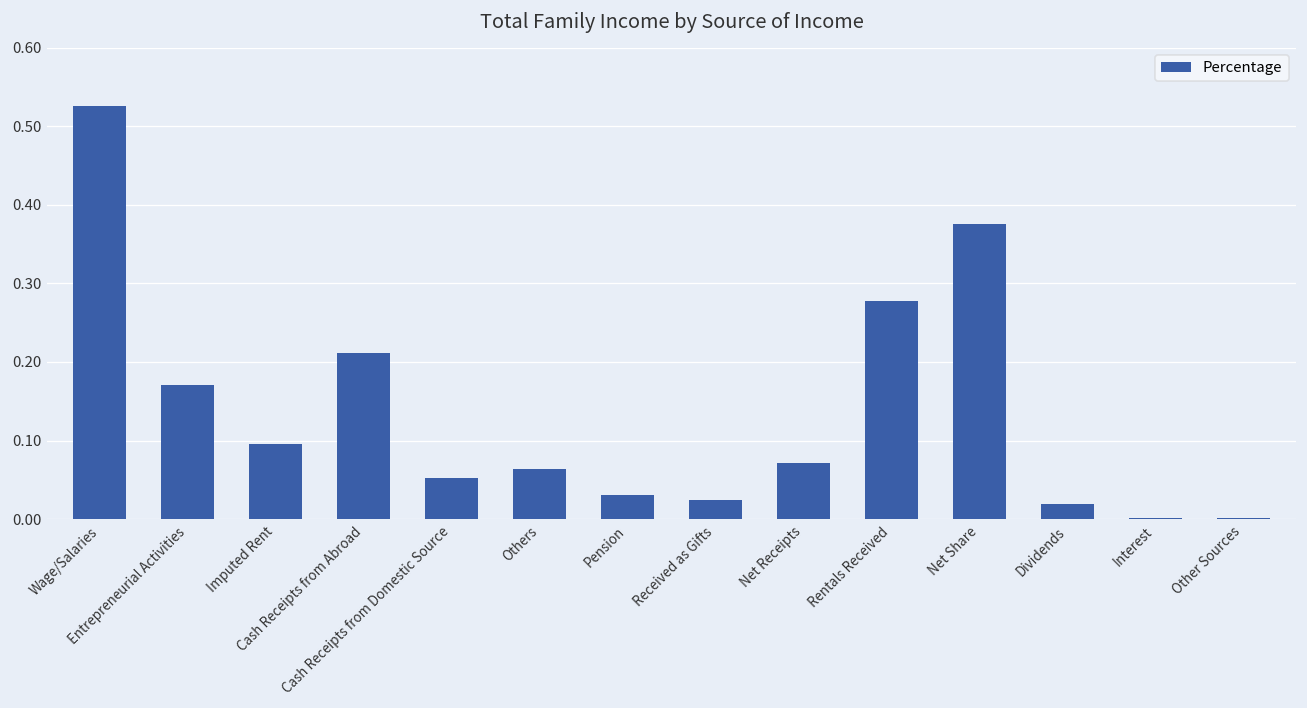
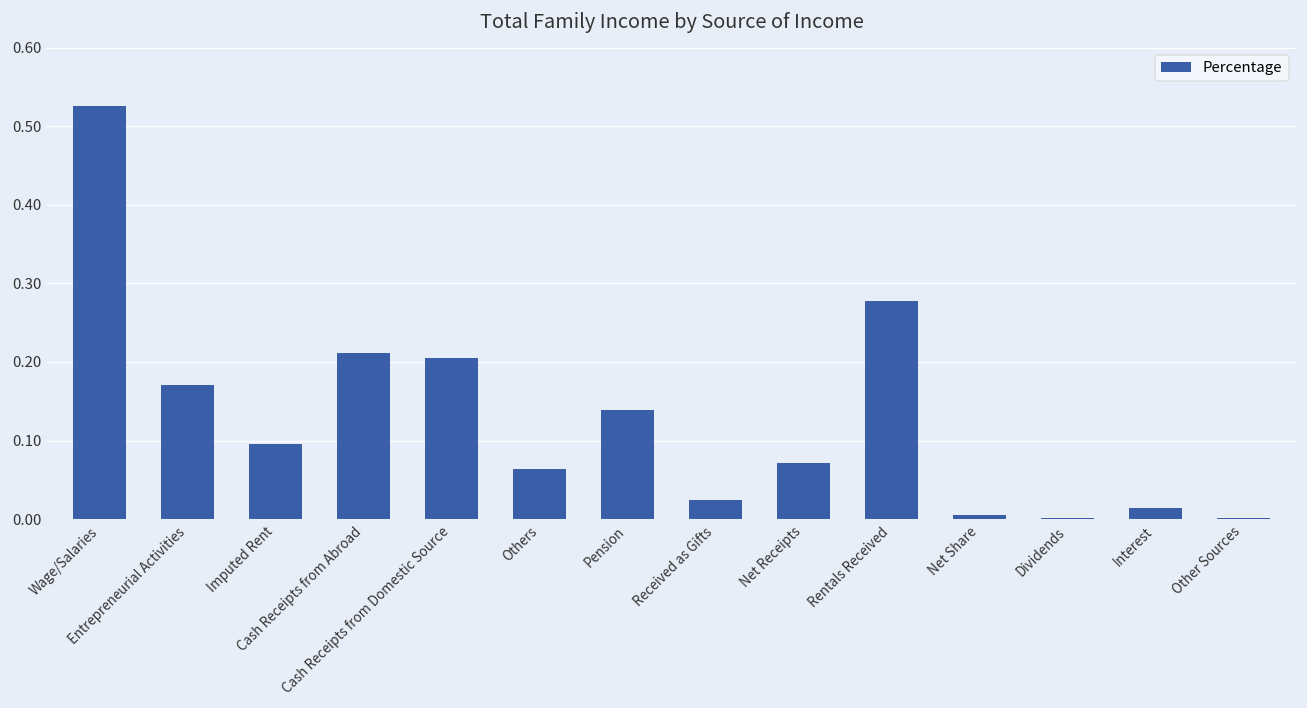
Cash Receipts from Domestic Source: 0.05 -> 0.21
Pension: 0.03 -> 0.14
Net Share: 0.38 -> 0.01
Dividends: 0.02 -> 0.00
Interest: 0.00 -> 0.01
